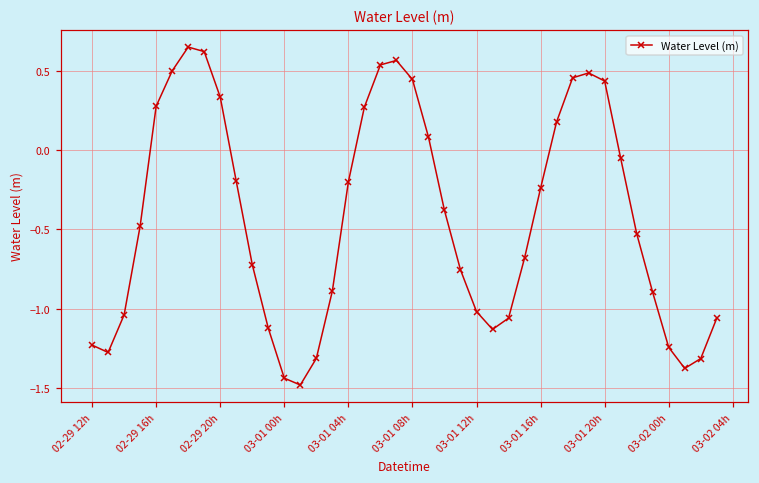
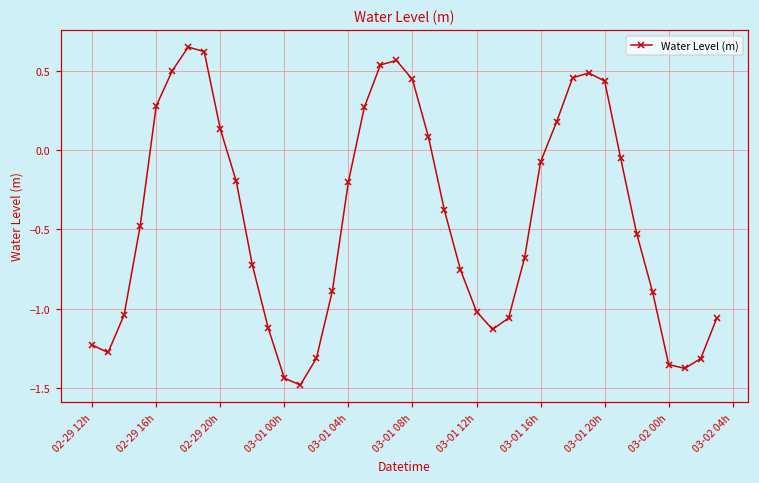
02-29 20h: 0.33 -> 0.13
03-01 16h: -0.24 -> -0.08
03-02 00h: -1.24 -> -1.35
